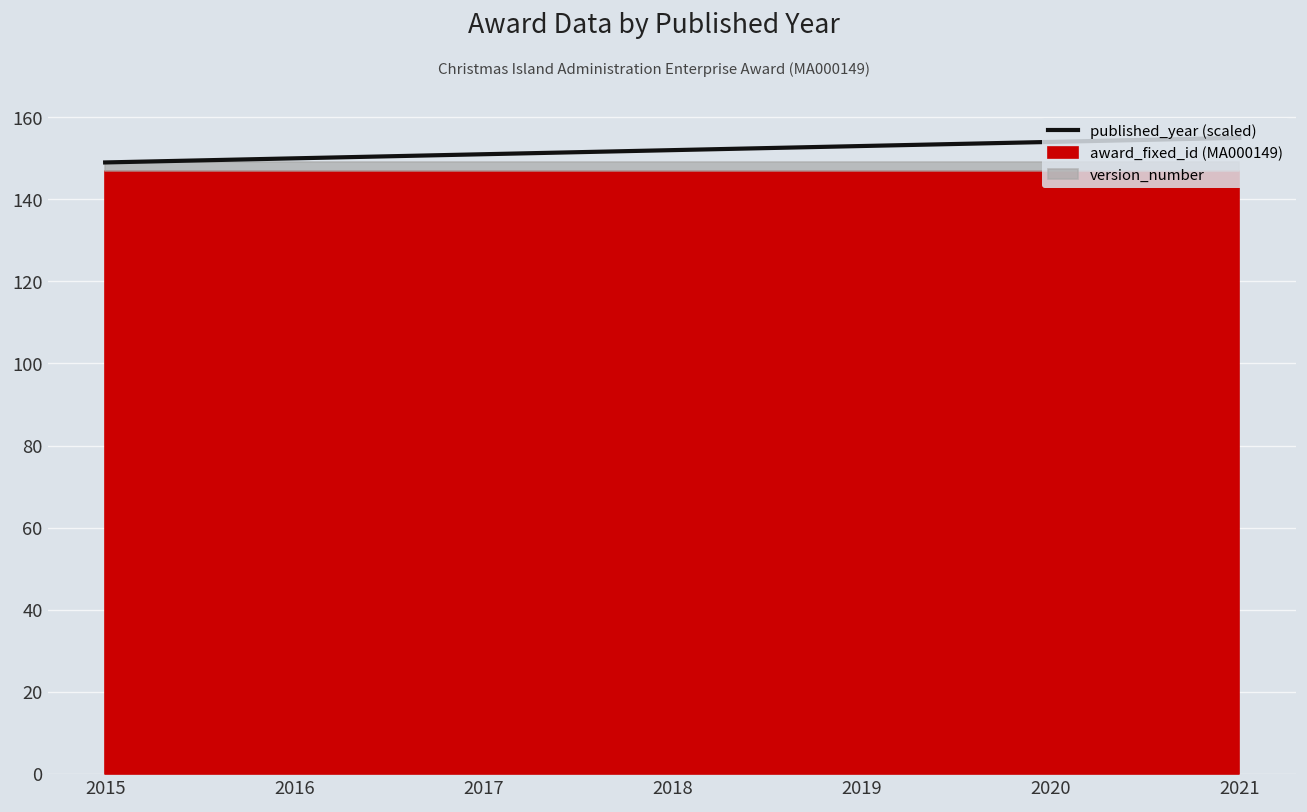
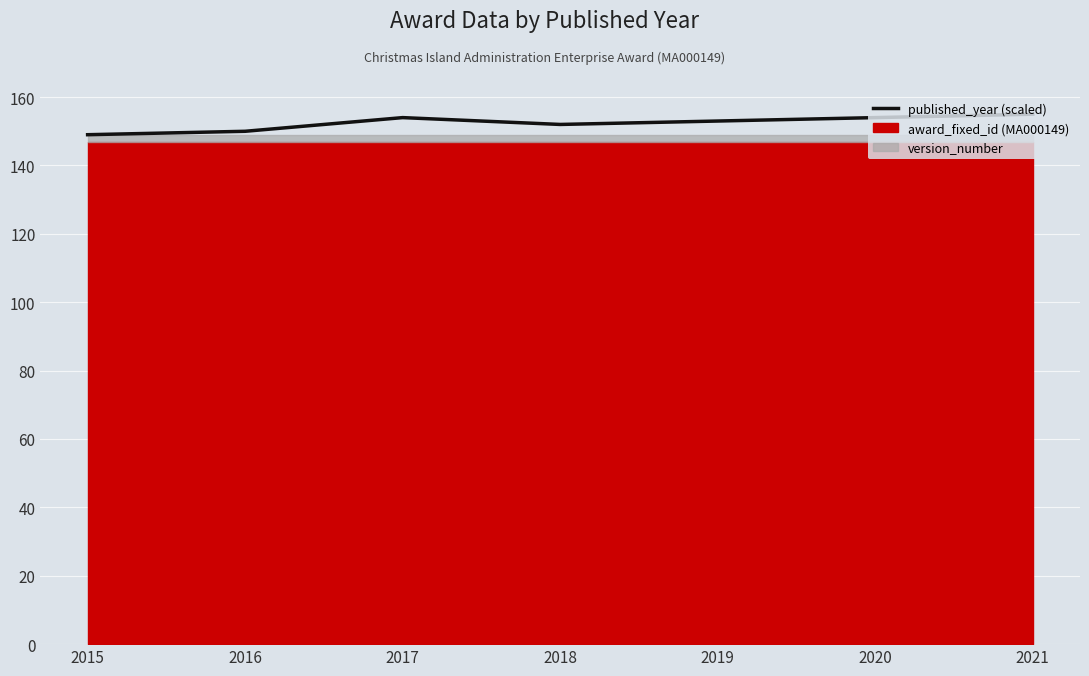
published_year (scaled), 2017: 151 -> 154
